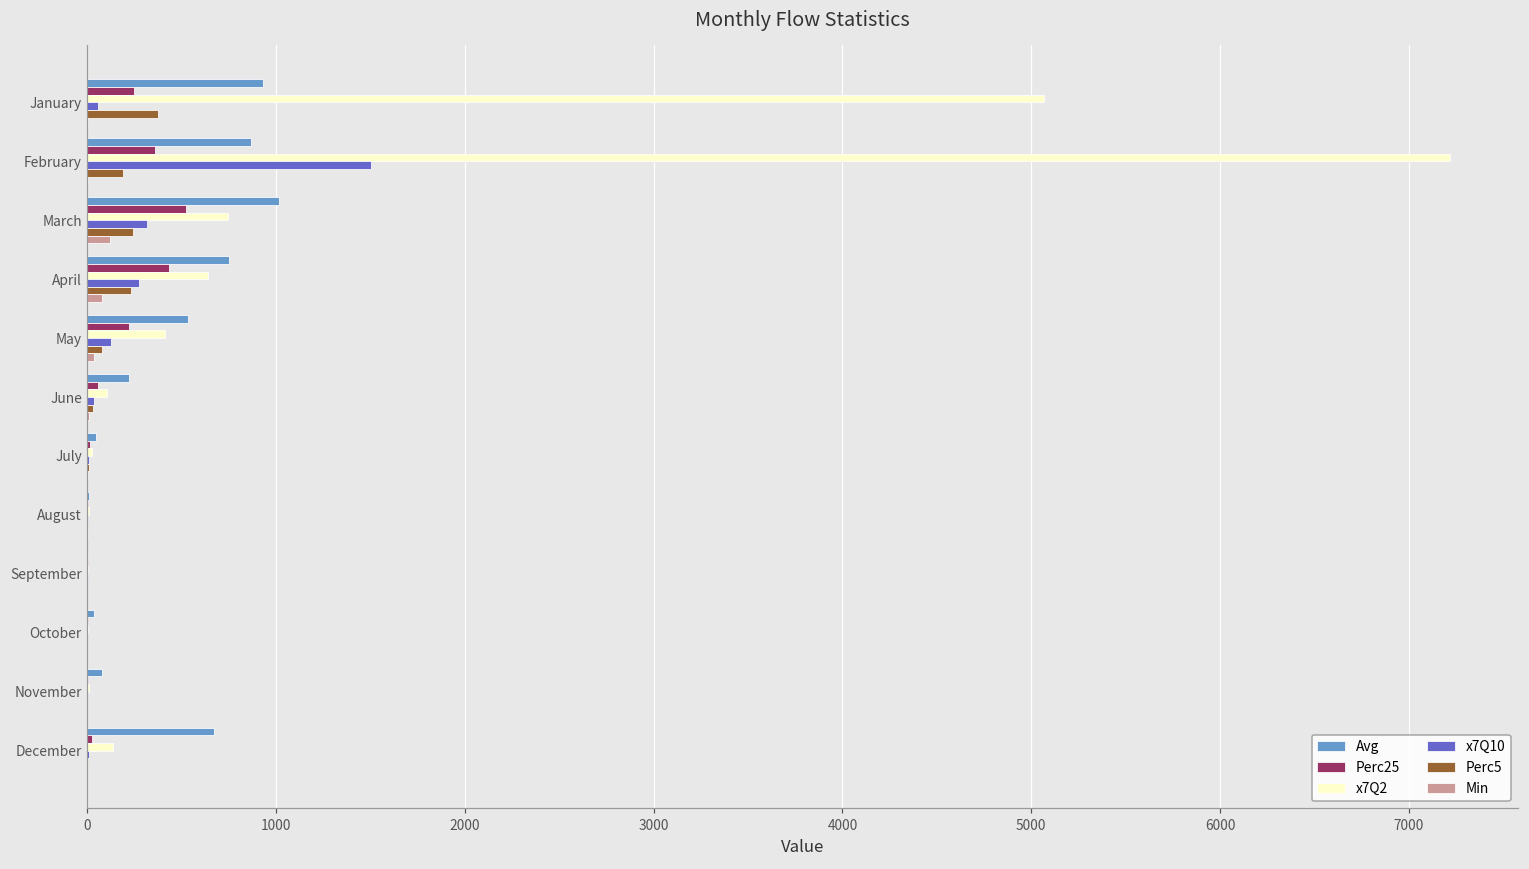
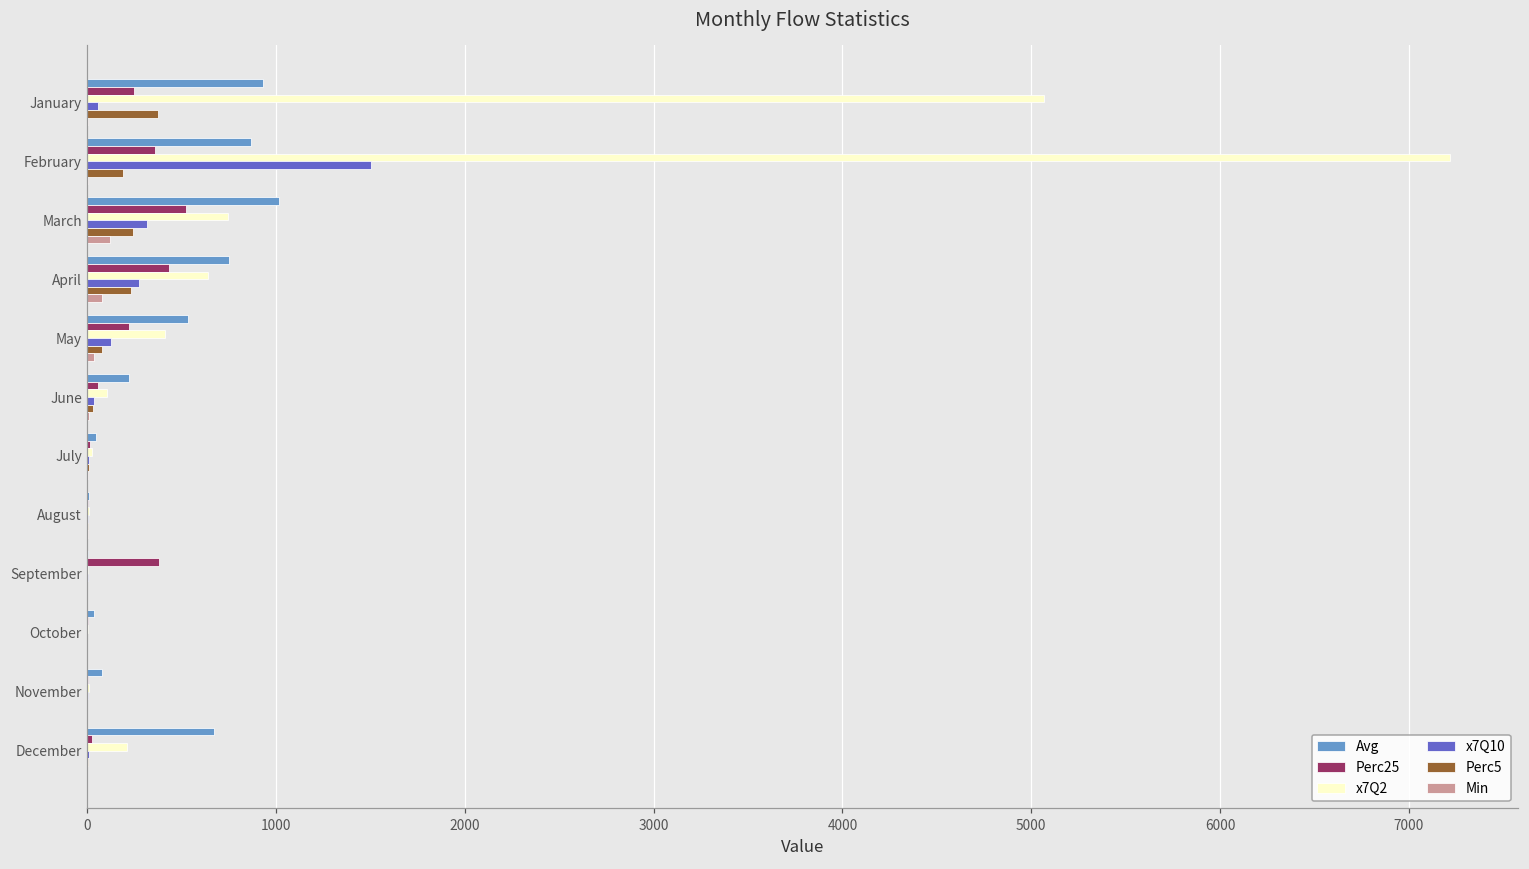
Perc25, September: 0 -> 380
x7Q2, December: 140 -> 210
